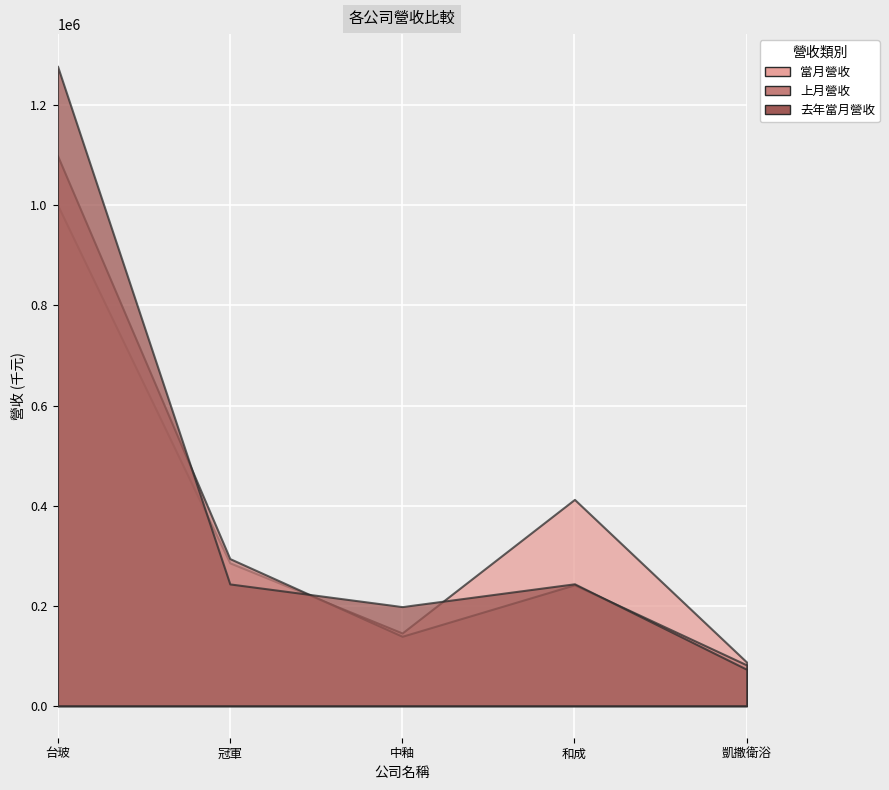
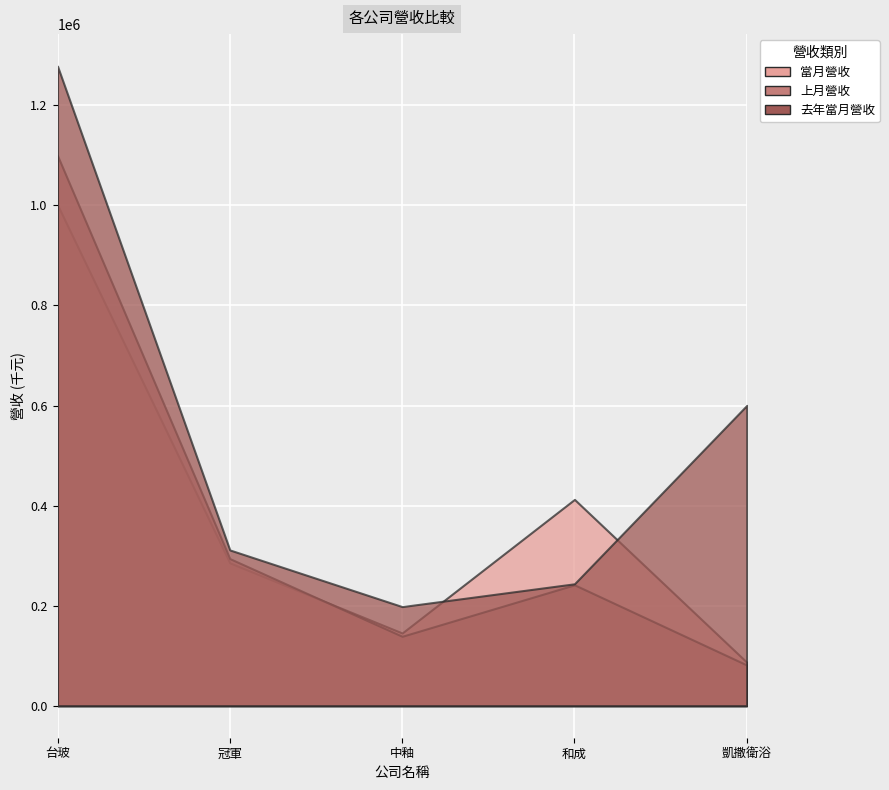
去年當月營收, 冠軍: 240000 -> 310000
去年當月營收, 凱撒衛浴: 70000 -> 600000
